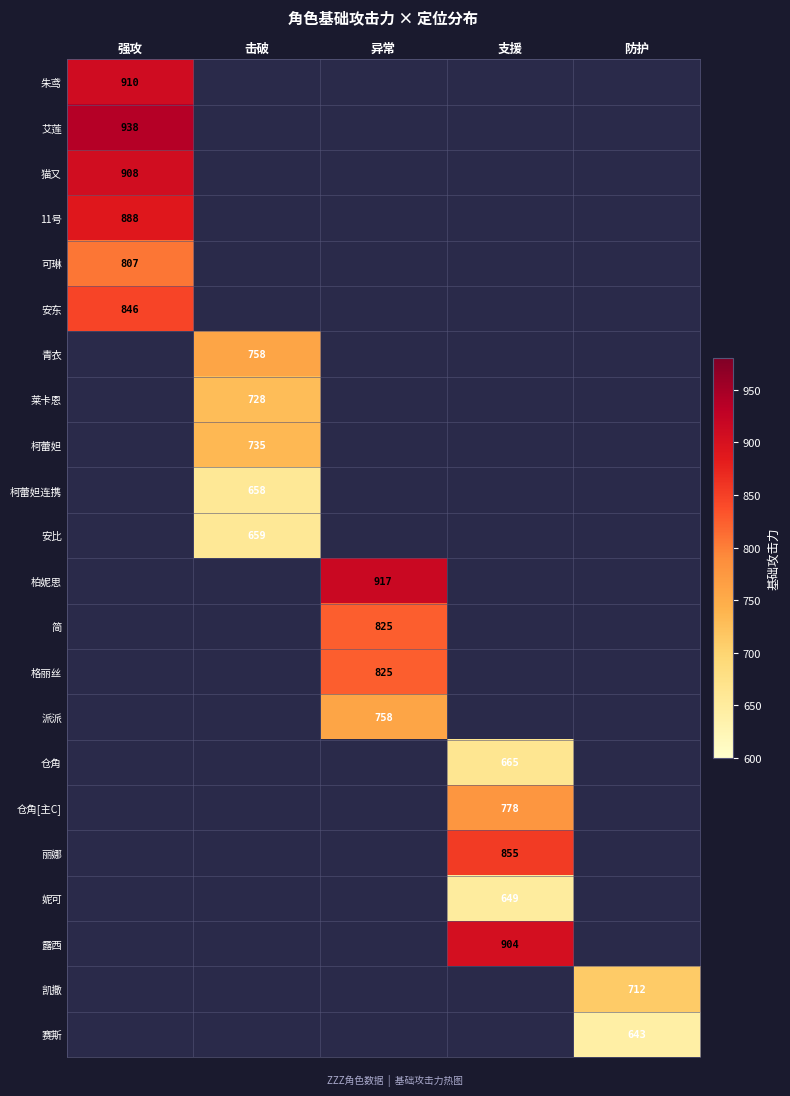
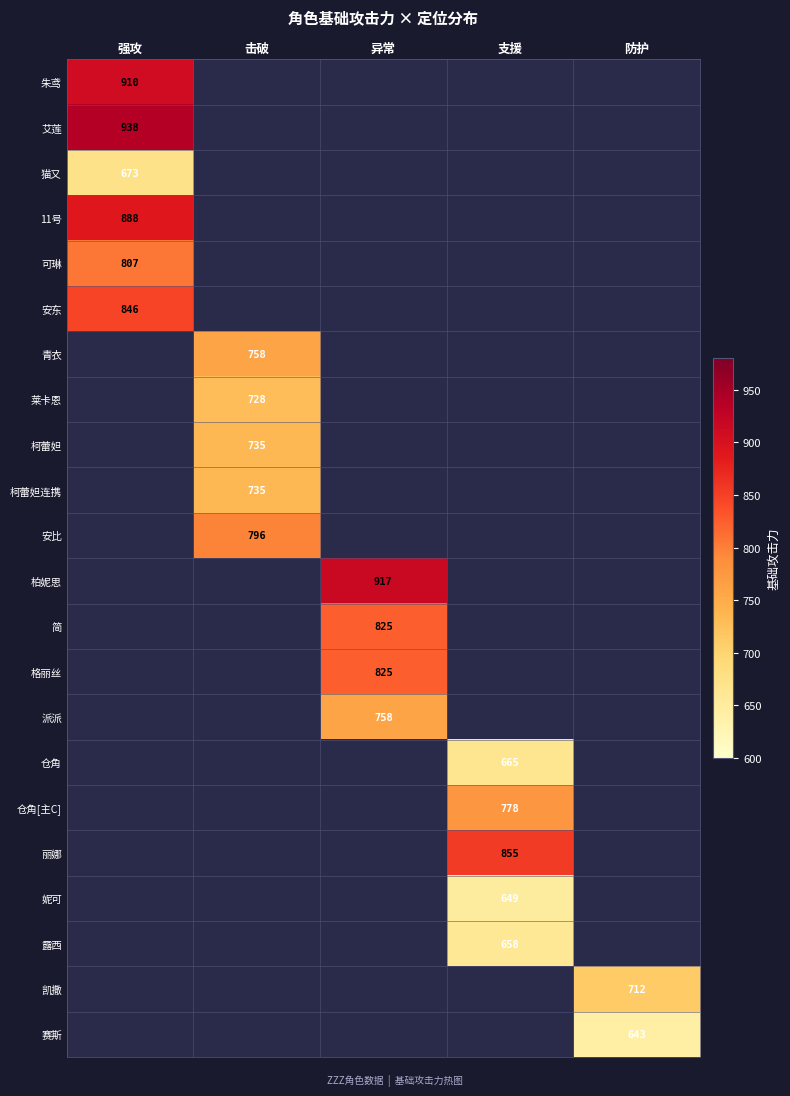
猫又, 强攻: 908 -> 673
柯蕾妲连携, 击破: 658 -> 735
安比, 击破: 659 -> 796
露西, 支援: 904 -> 658
